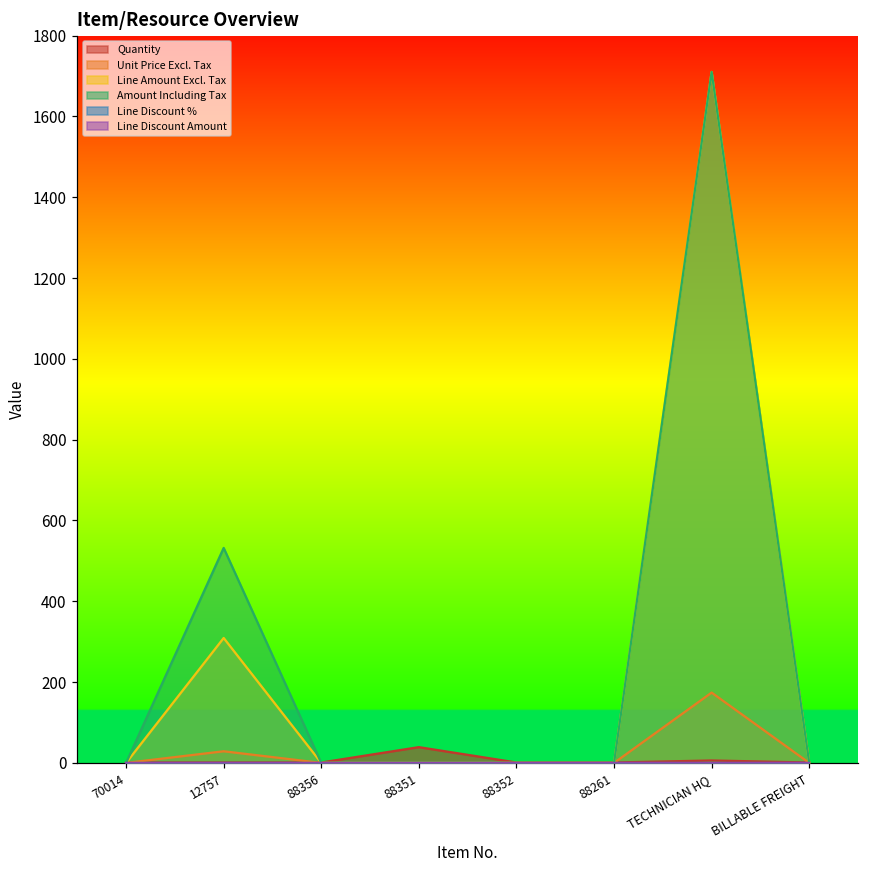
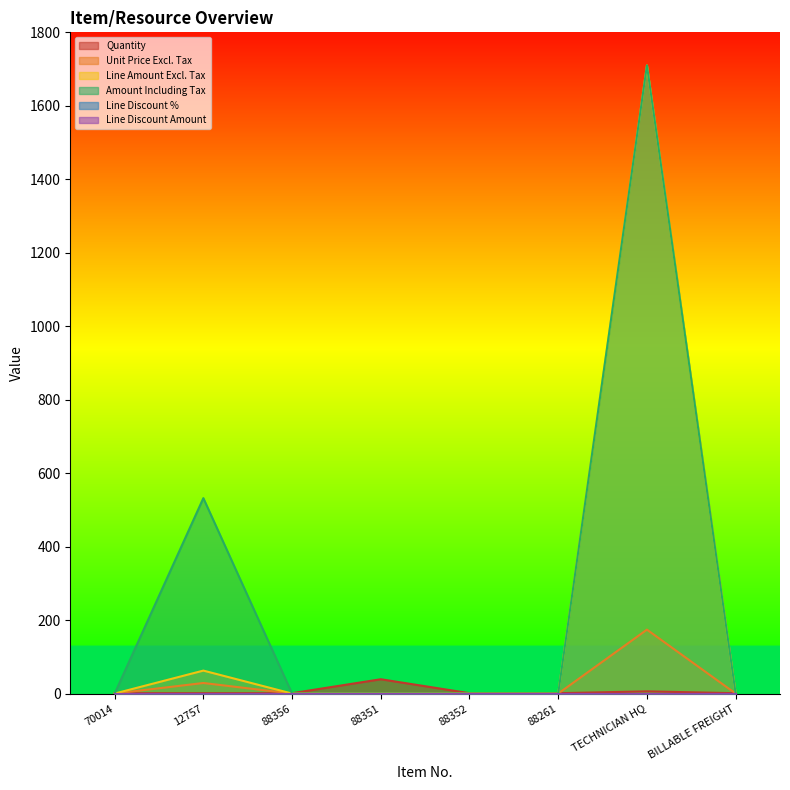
Line Amount Excl. Tax, 12757: 310 -> 60
